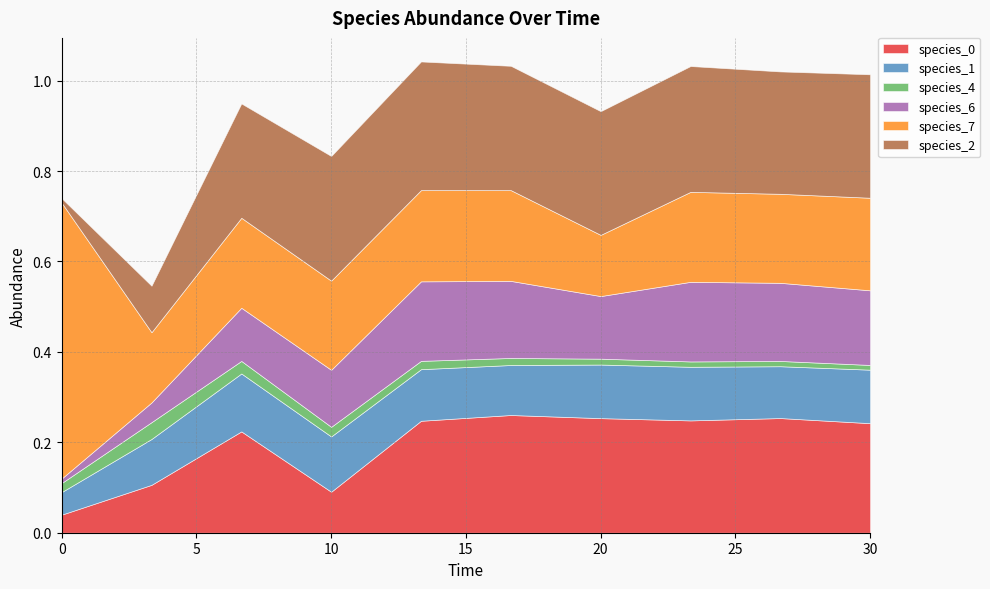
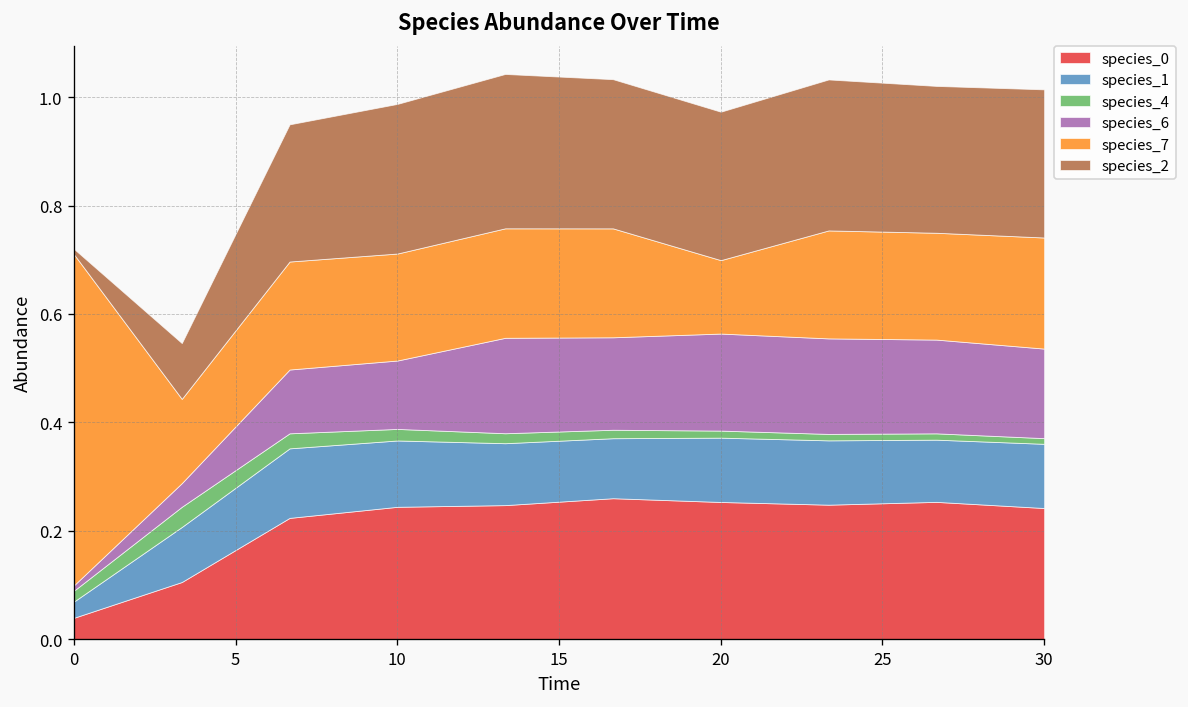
species_1, 0: 0.05 -> 0.03
species_0, 10: 0.09 -> 0.24
species_6, 20: 0.14 -> 0.18
